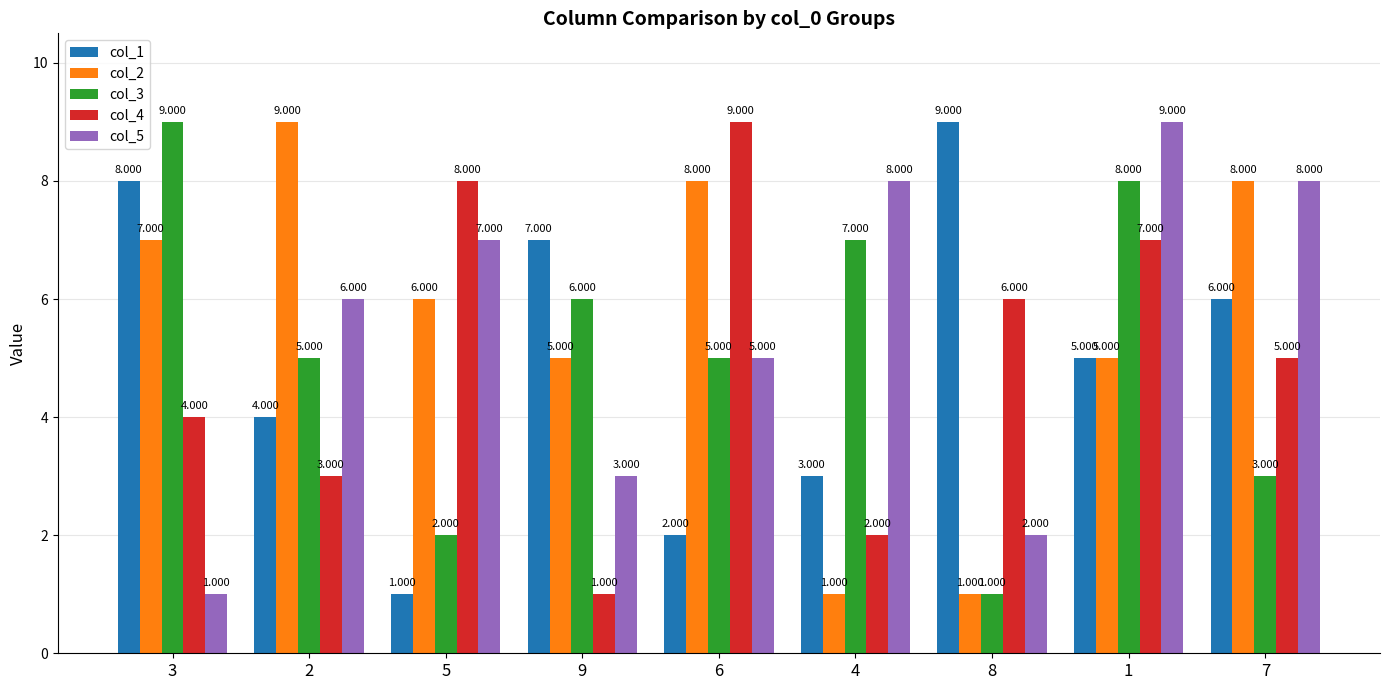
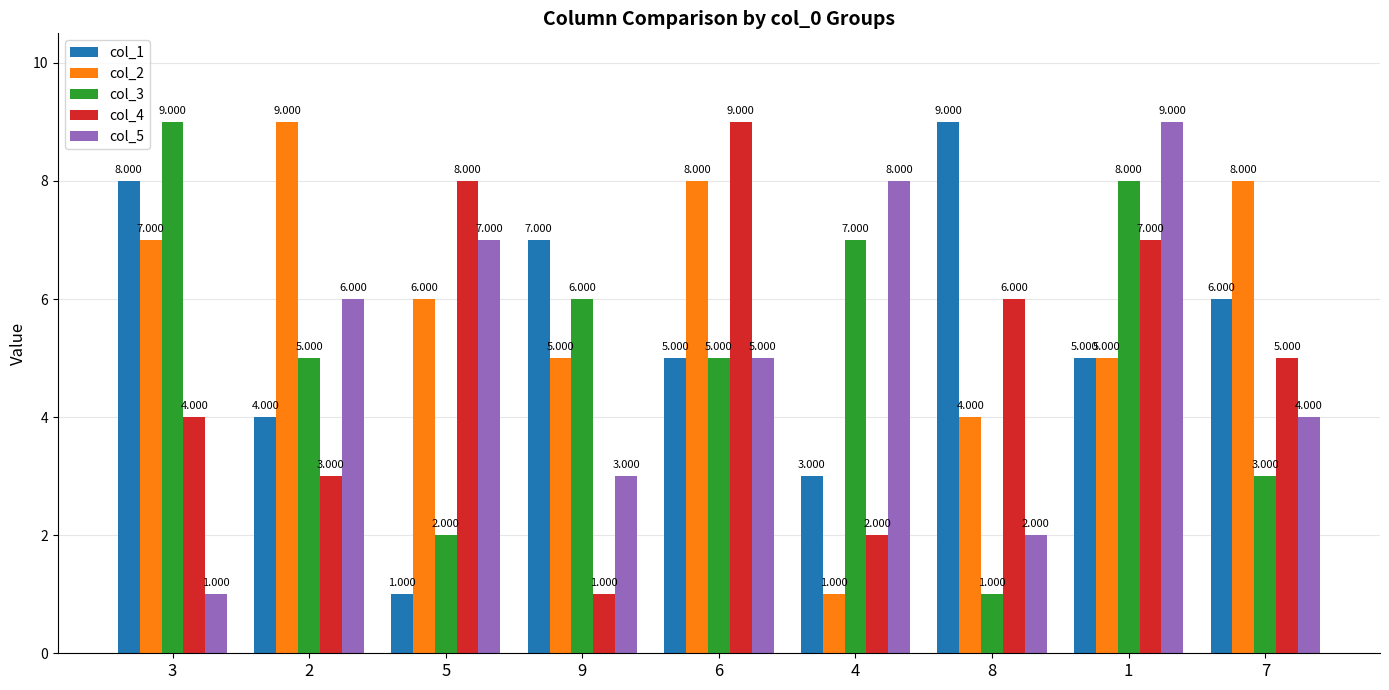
col_1, 6: 2.000 -> 5.000
col_2, 8: 1.000 -> 4.000
col_5, 7: 8.000 -> 4.000
